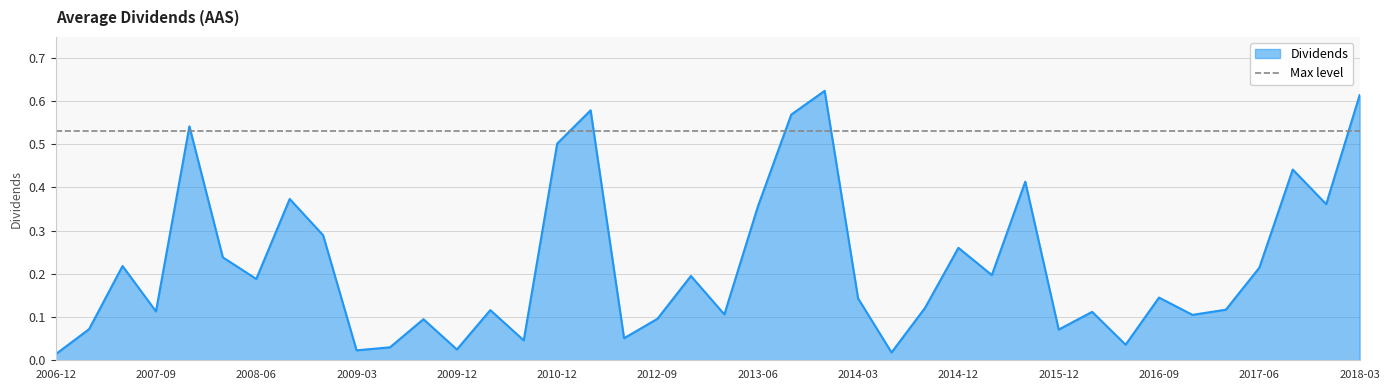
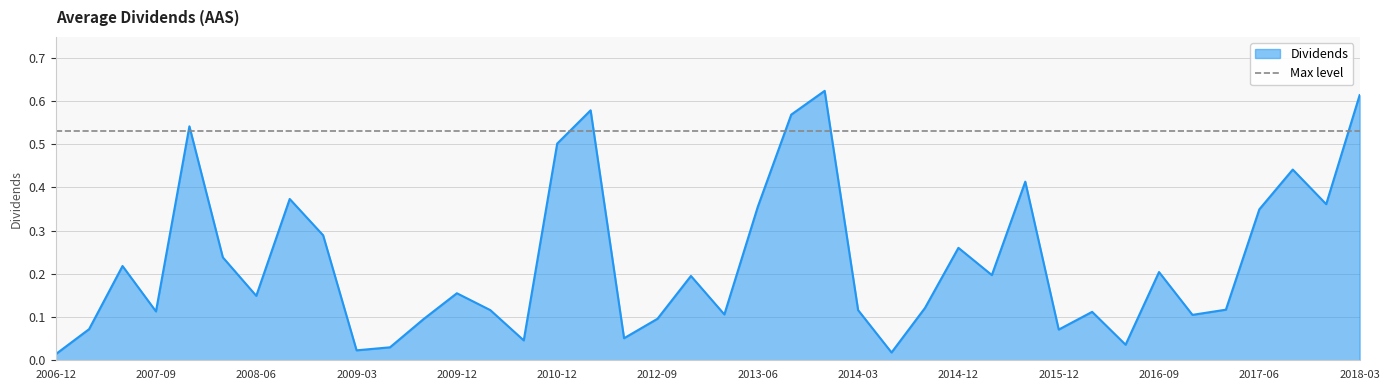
2008-06: 0.19 -> 0.15
2009-12: 0.03 -> 0.16
2014-03: 0.14 -> 0.12
2016-09: 0.15 -> 0.20
2017-06: 0.21 -> 0.35
